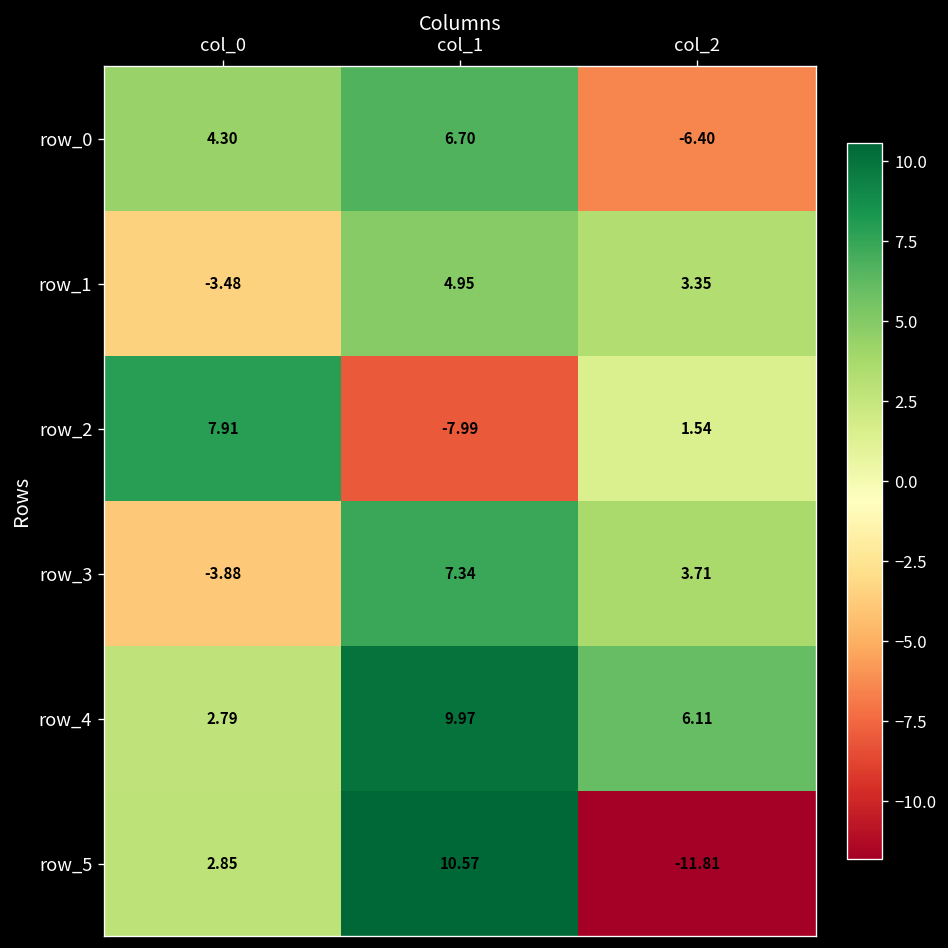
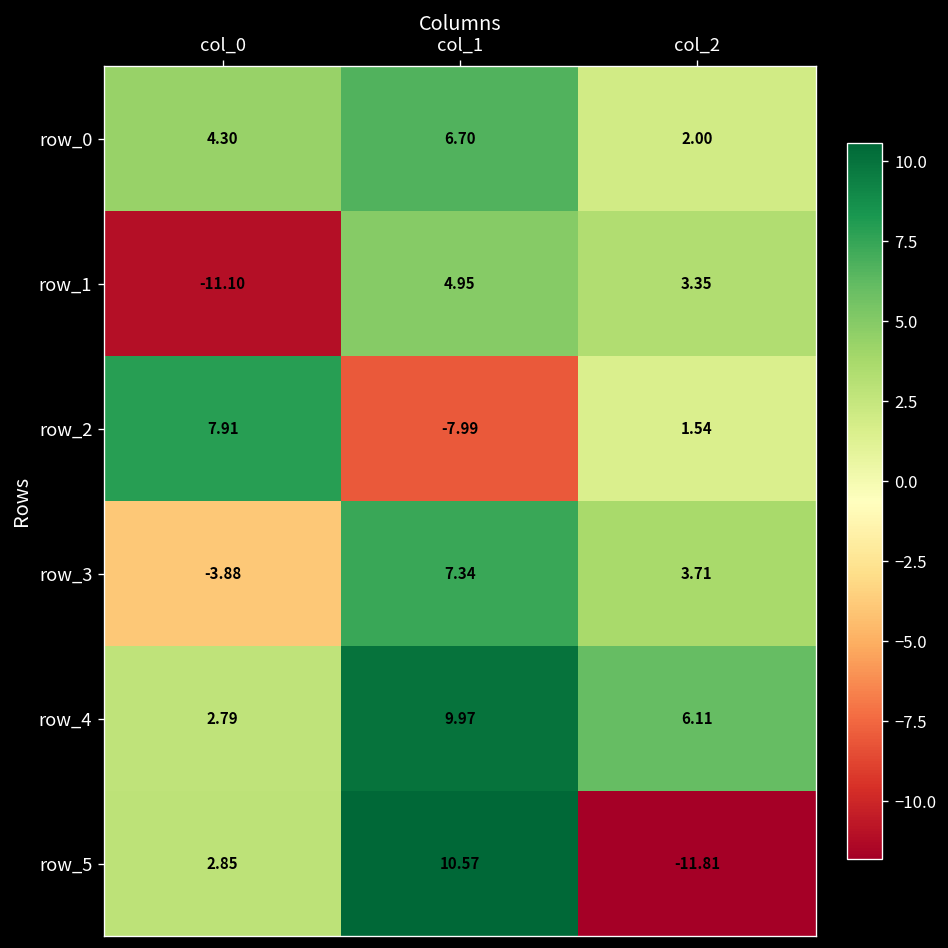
row_0, col_2: -6.40 -> 2.00
row_1, col_0: -3.48 -> -11.10
